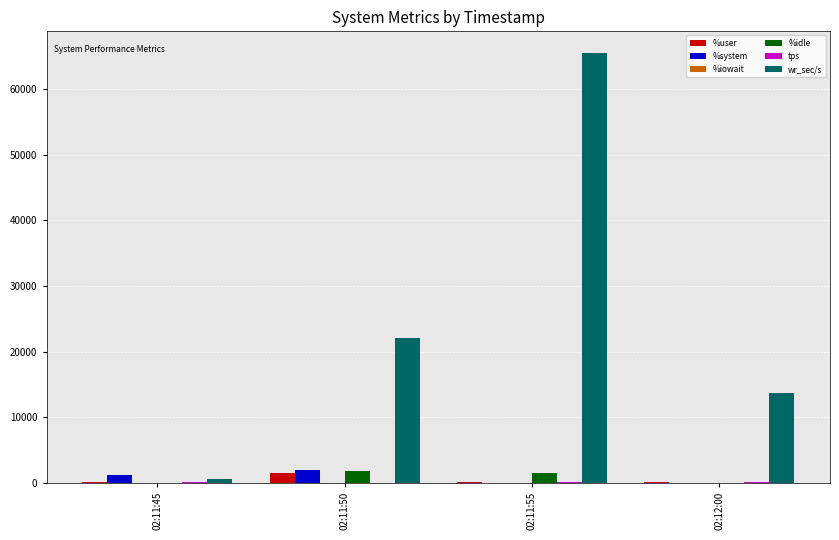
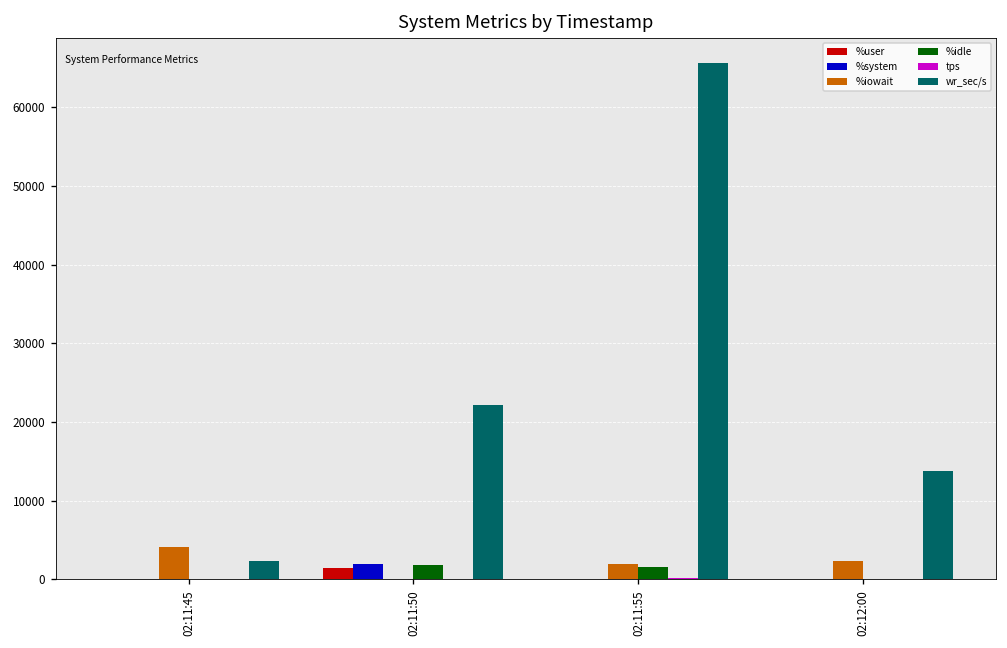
%system, 02:11:45: 1000 -> 0
%iowait, 02:11:45: 0 -> 4000
wr_sec/s, 02:11:45: 1000 -> 2000
%iowait, 02:11:55: 0 -> 2000
%iowait, 02:12:00: 0 -> 2000
